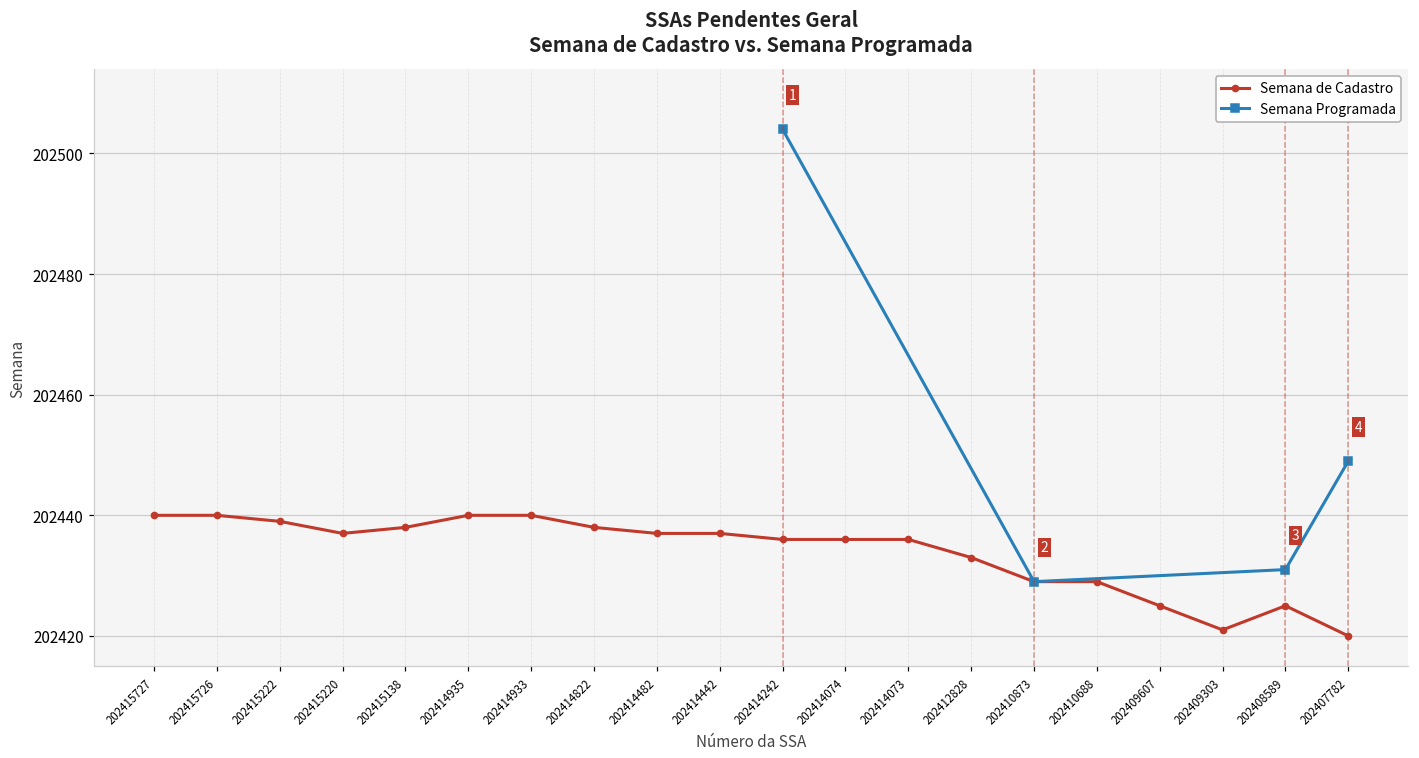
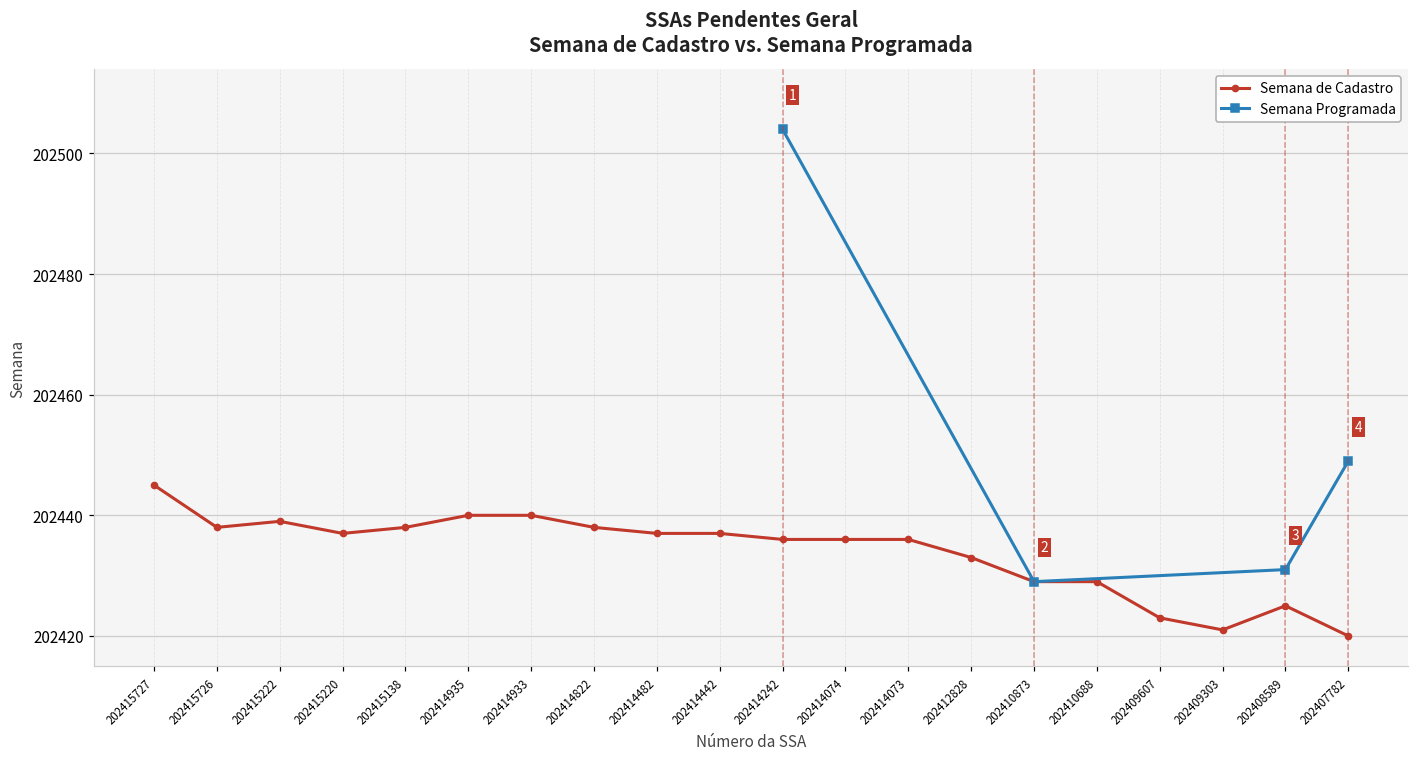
Semana de Cadastro, 202415727: 202440 -> 202445
Semana de Cadastro, 202415726: 202440 -> 202438
Semana de Cadastro, 202409607: 202425 -> 202423
